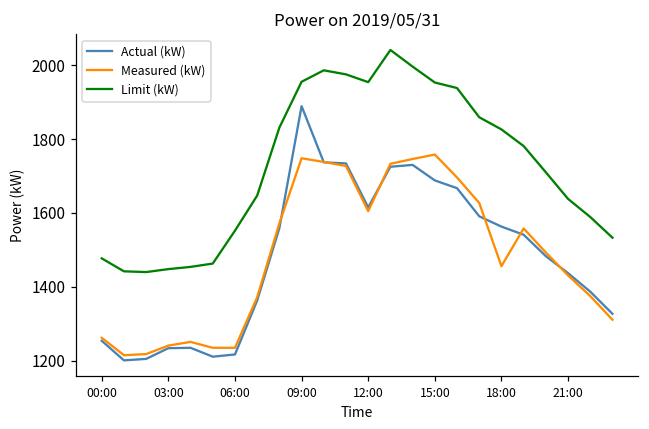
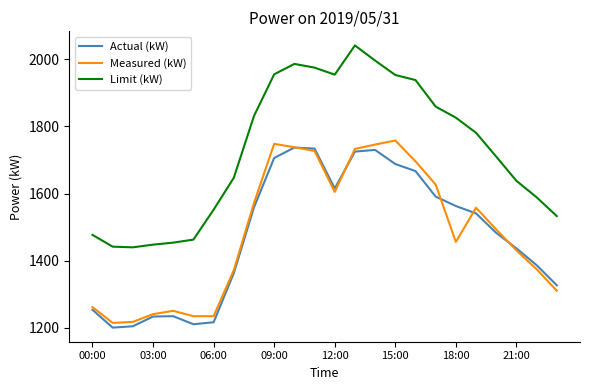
Actual (kW), 09:00: 1890 -> 1710
